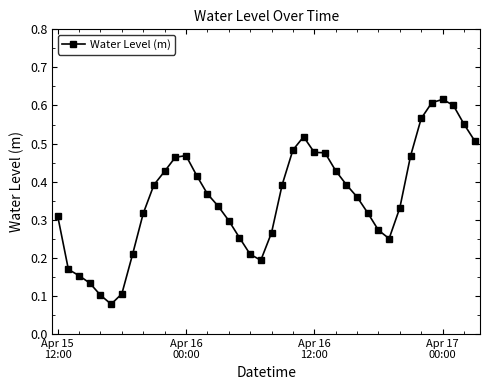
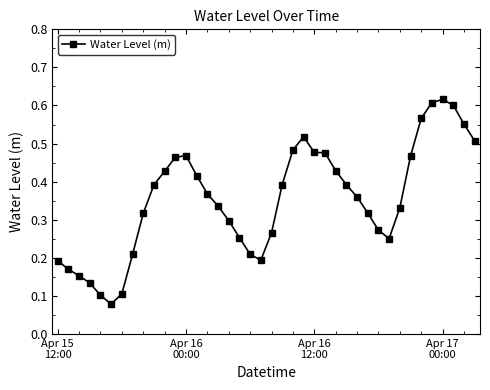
Apr 15 12:00: 0.31 -> 0.19
